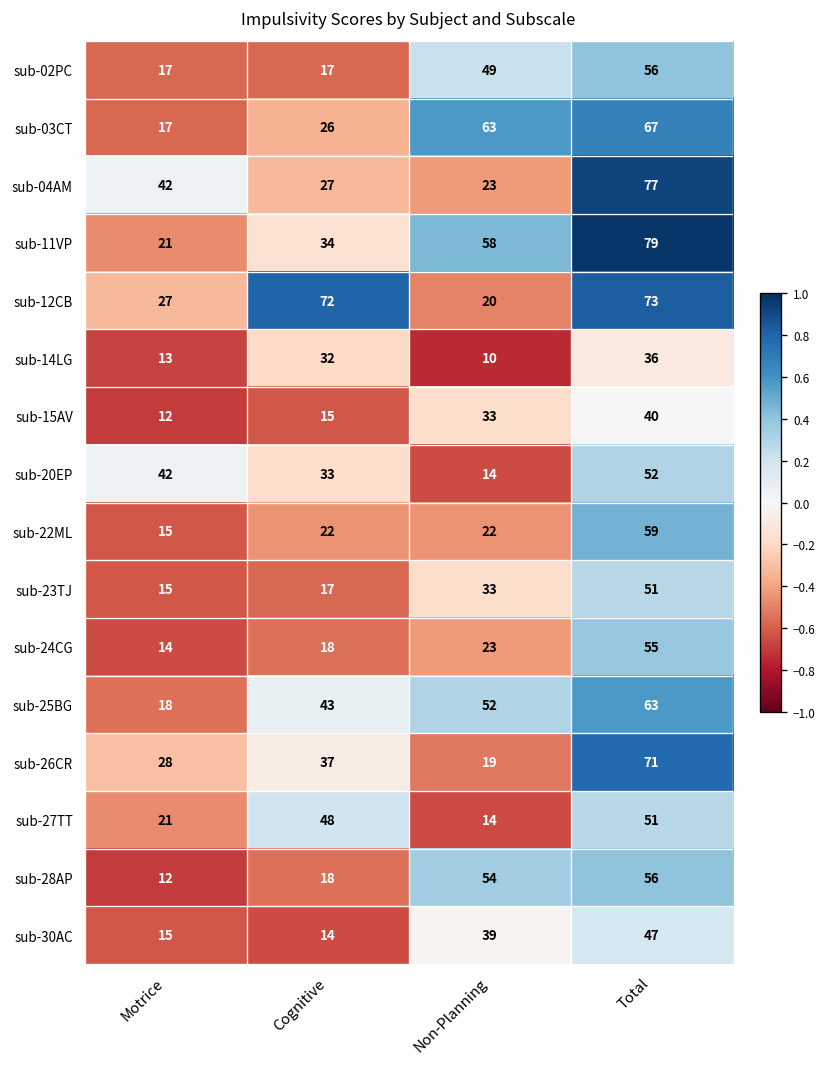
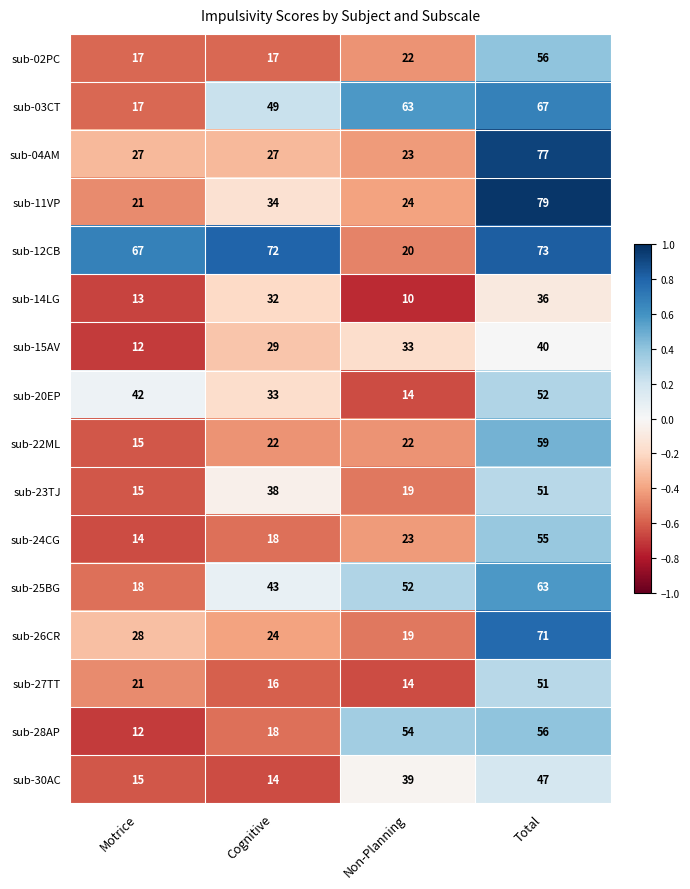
sub-02PC, Non-Planning: 49 -> 22
sub-03CT, Cognitive: 26 -> 49
sub-04AM, Motrice: 42 -> 27
sub-11VP, Non-Planning: 58 -> 24
sub-12CB, Motrice: 27 -> 67
sub-15AV, Cognitive: 15 -> 29
sub-23TJ, Cognitive: 17 -> 38
sub-23TJ, Non-Planning: 33 -> 19
sub-26CR, Cognitive: 37 -> 24
sub-27TT, Cognitive: 48 -> 16
